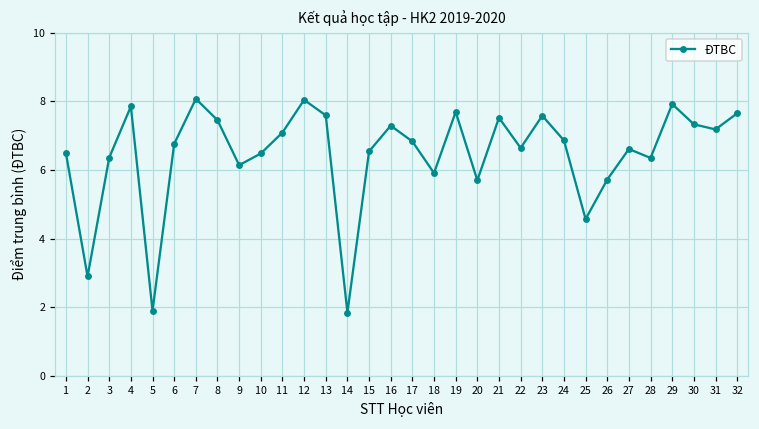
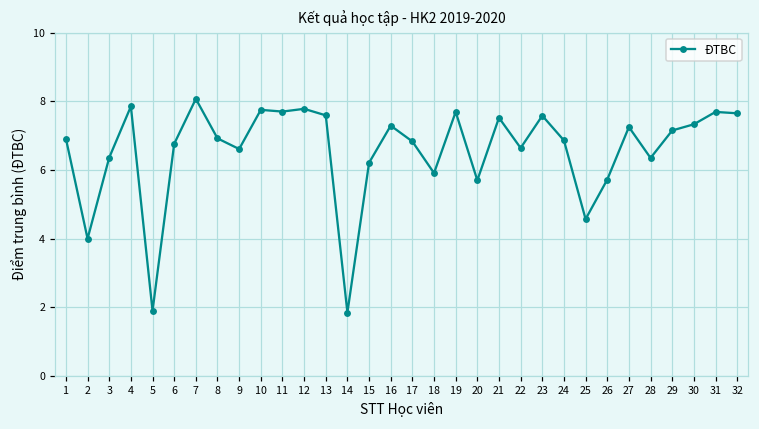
1: 6.5 -> 6.9
2: 2.9 -> 4.0
8: 7.5 -> 6.9
9: 6.1 -> 6.6
10: 6.5 -> 7.8
11: 7.1 -> 7.7
12: 8.0 -> 7.8
15: 6.5 -> 6.2
27: 6.6 -> 7.3
29: 7.9 -> 7.2
31: 7.2 -> 7.7
